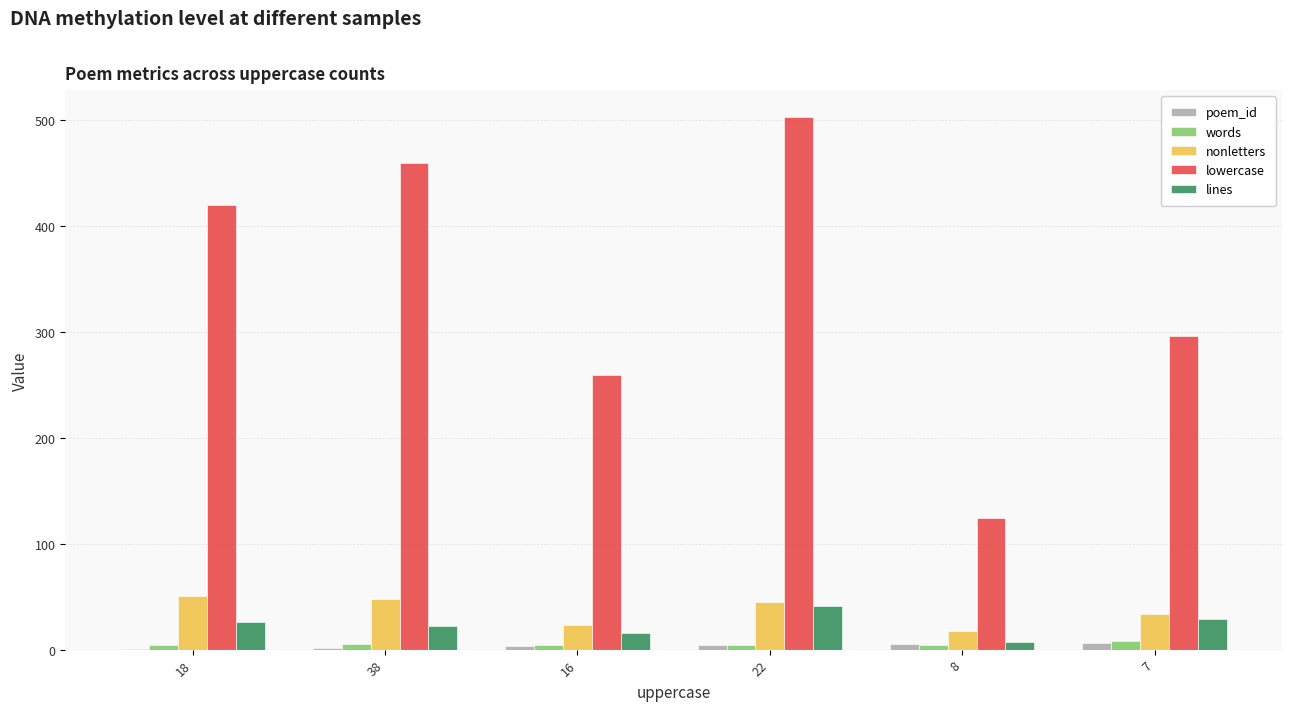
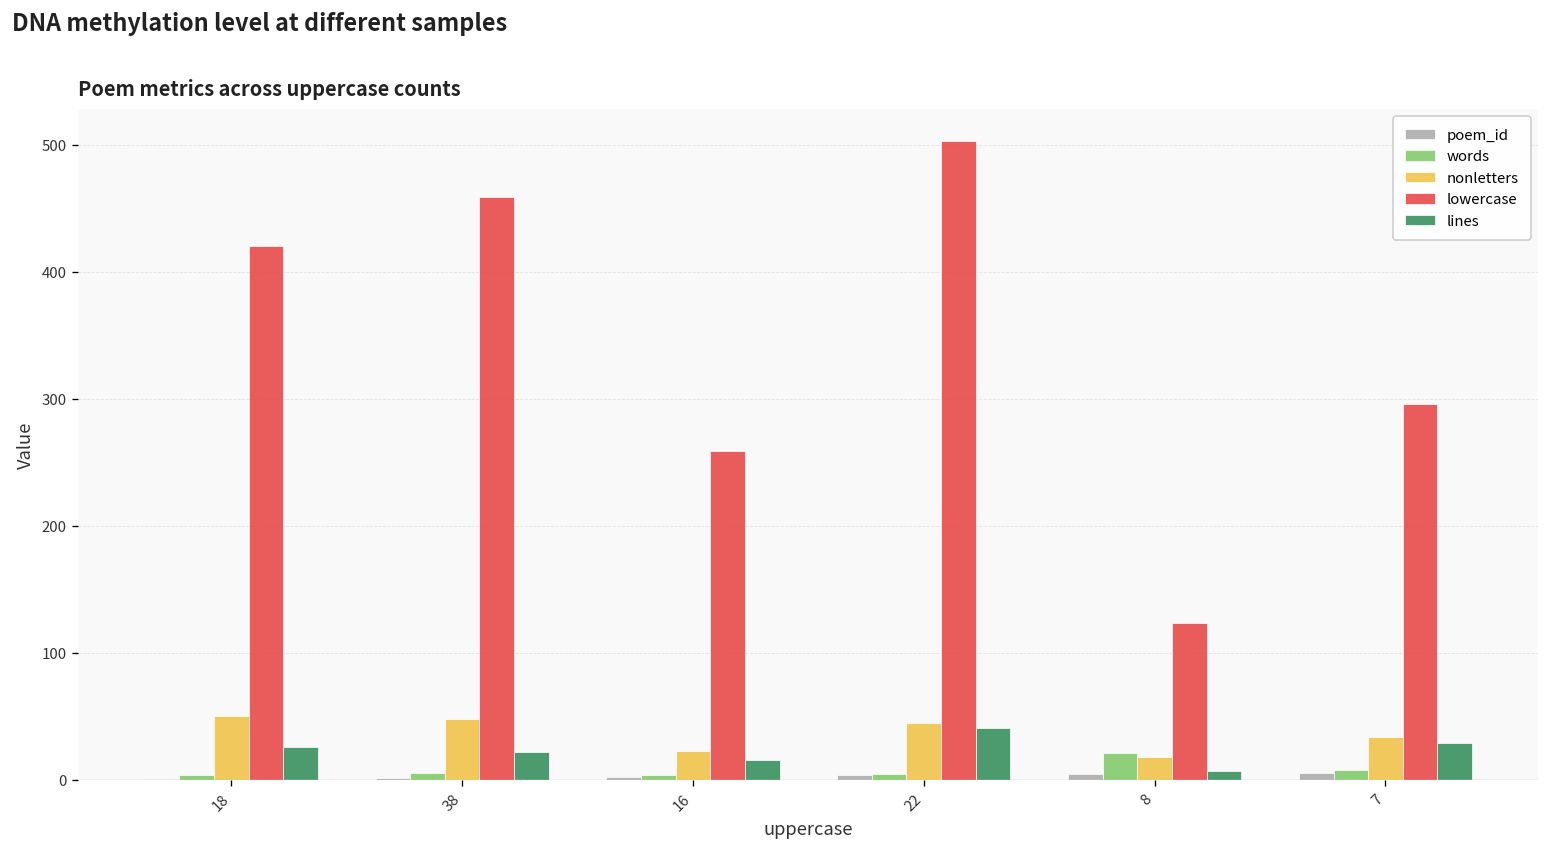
words, 8: 5 -> 21
